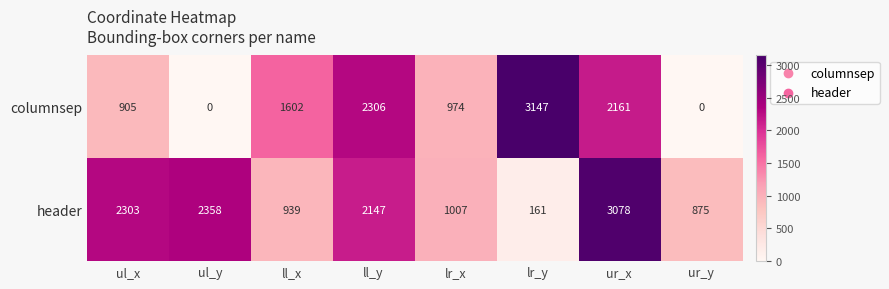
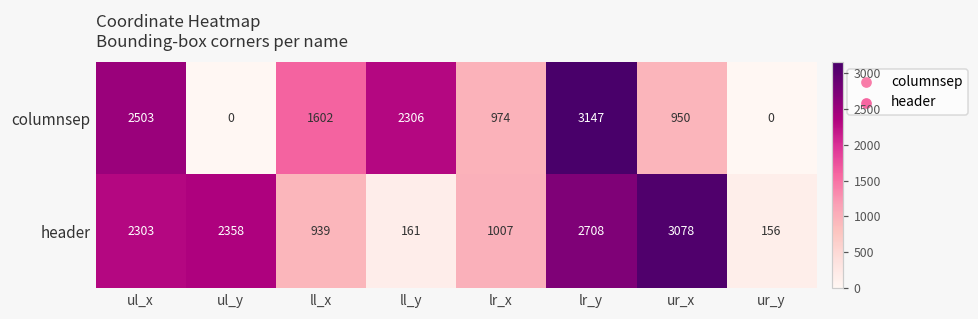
columnsep, ul_x: 905 -> 2503
columnsep, ur_x: 2161 -> 950
header, ll_y: 2147 -> 161
header, lr_y: 161 -> 2708
header, ur_y: 875 -> 156
